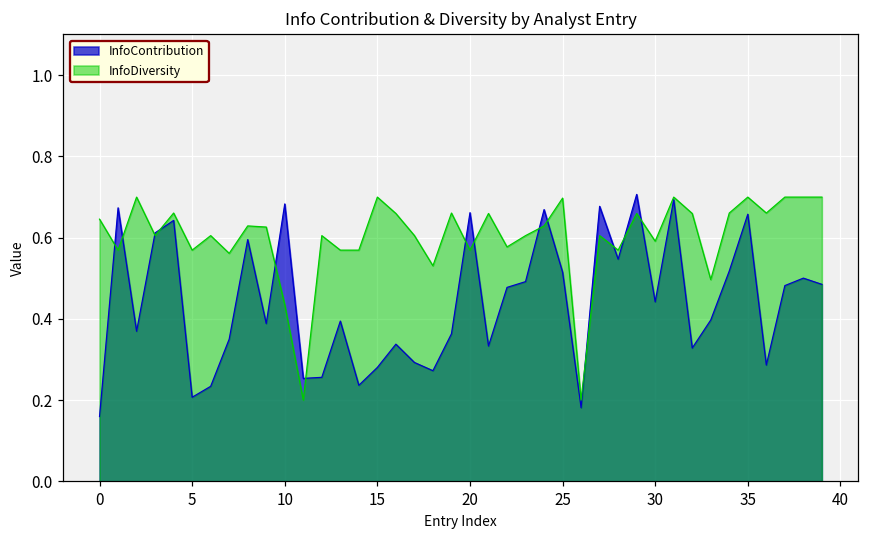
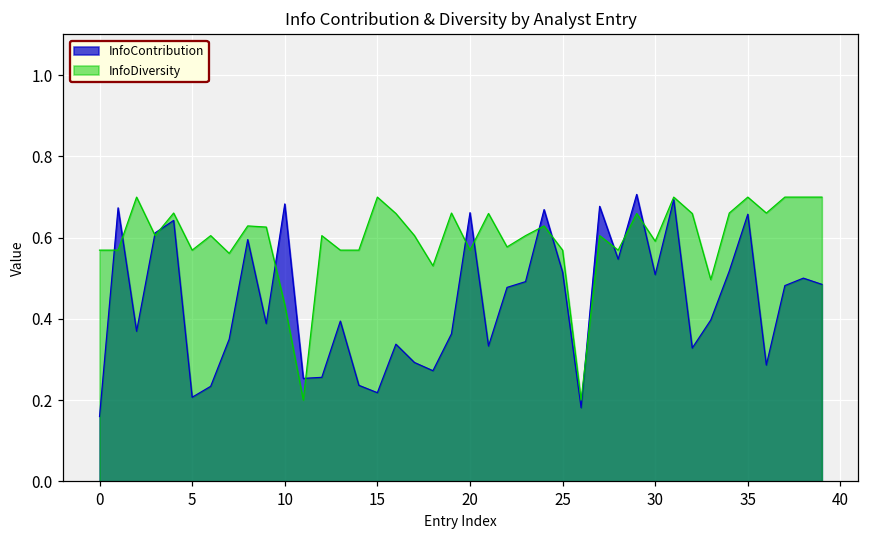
InfoDiversity, 0: 0.65 -> 0.57
InfoContribution, 15: 0.28 -> 0.22
InfoDiversity, 25: 0.70 -> 0.57
InfoContribution, 30: 0.44 -> 0.51
